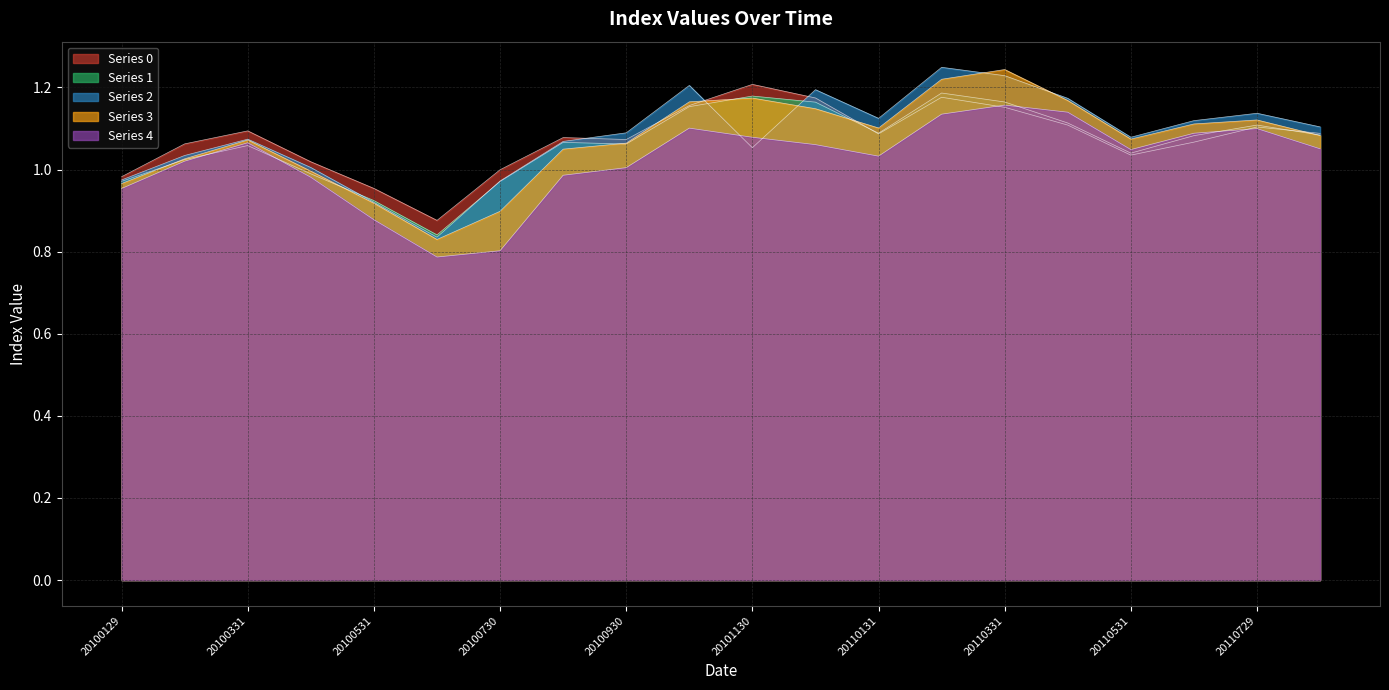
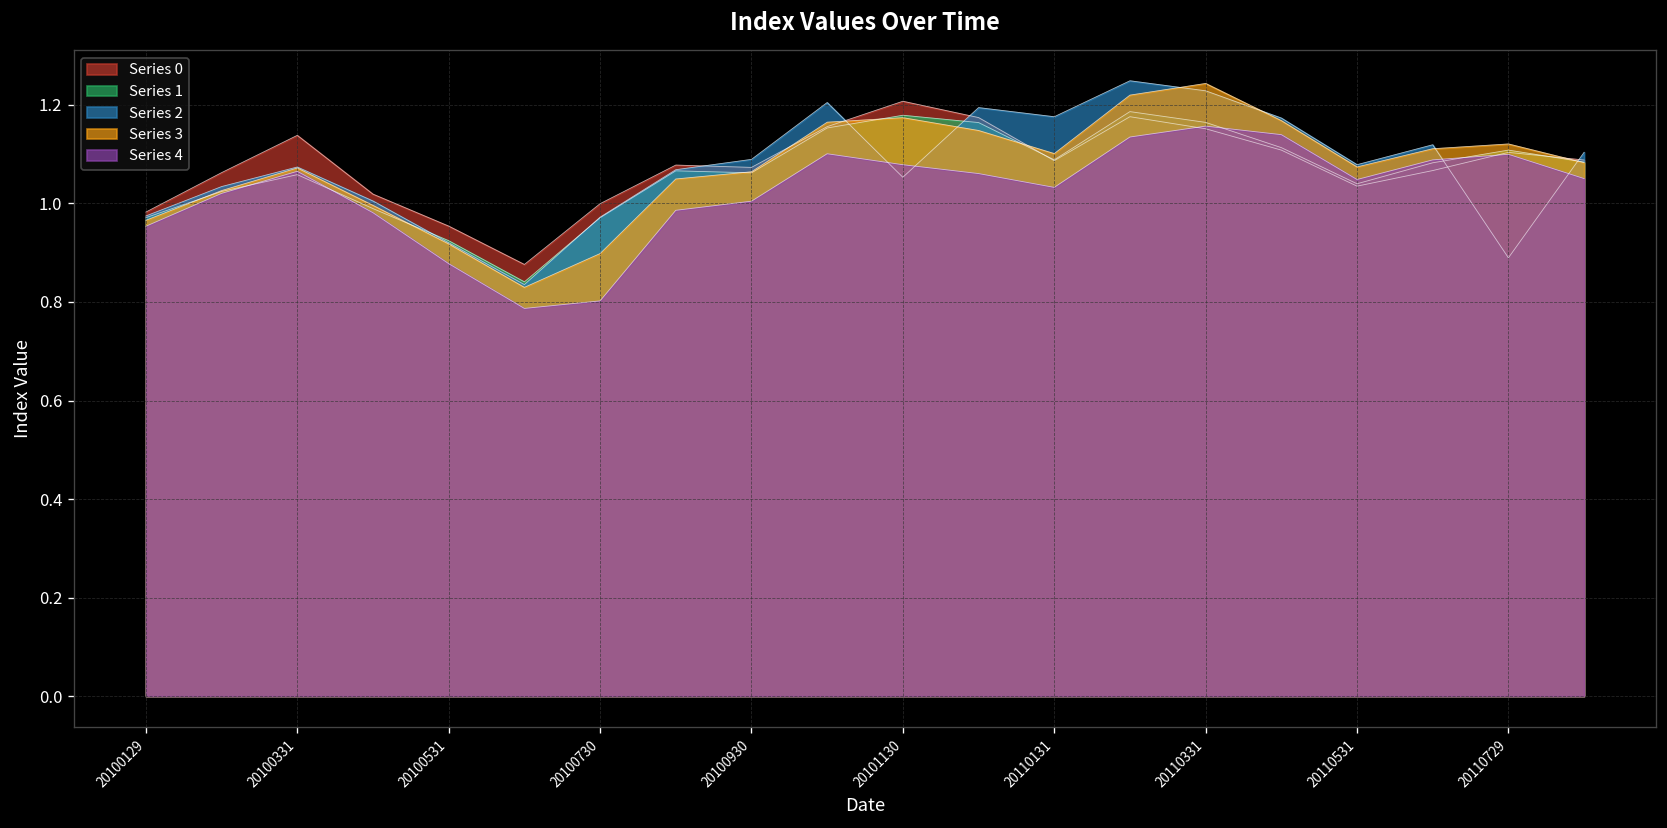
Series 0, 20100331: 1.09 -> 1.14
Series 2, 20110131: 1.12 -> 1.18
Series 2, 20110729: 1.14 -> 0.89
